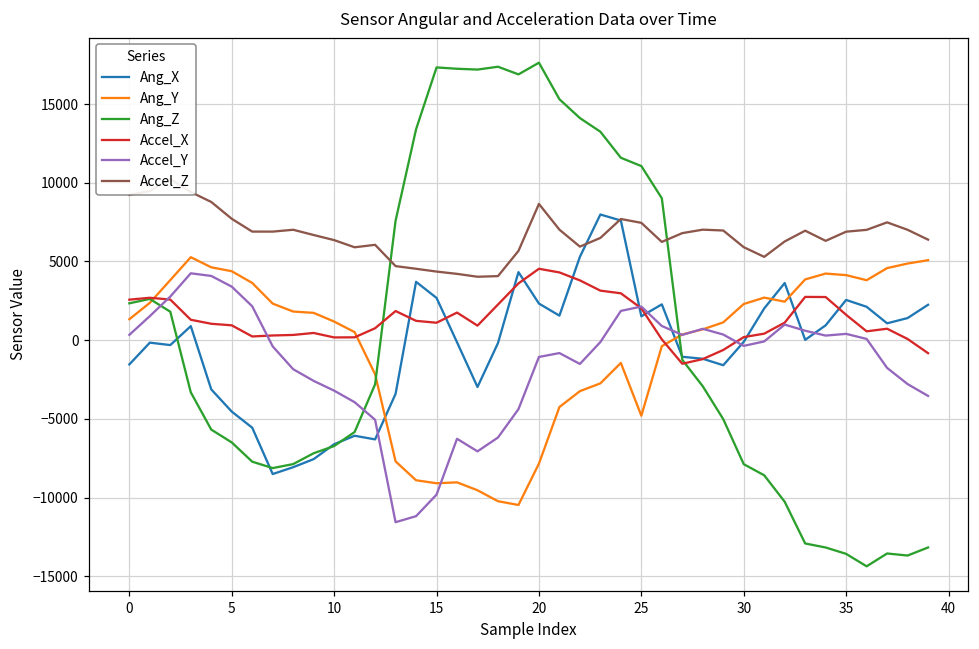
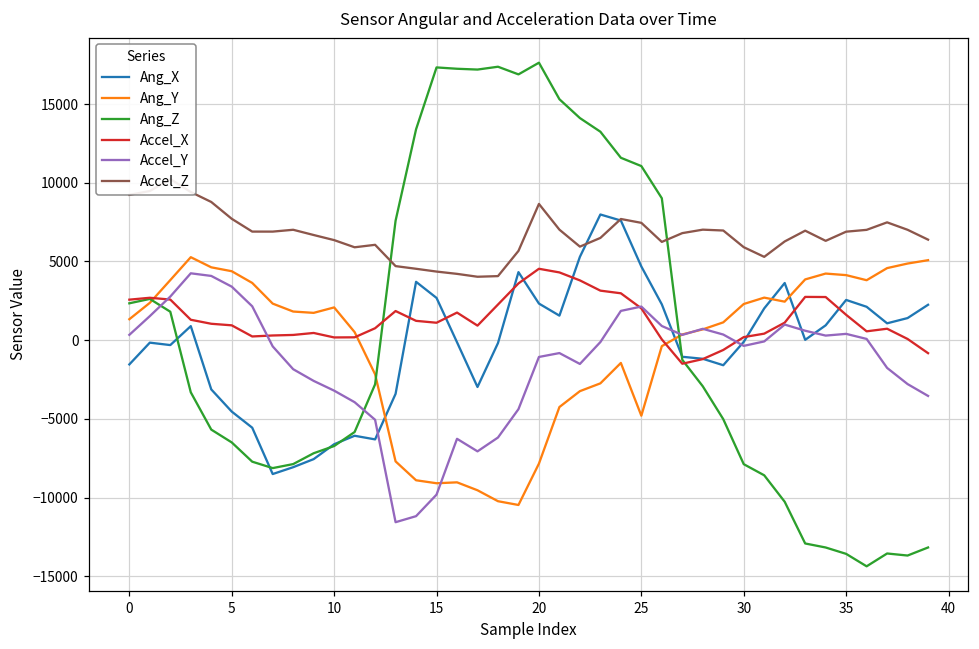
Ang_Y, 10: 1200 -> 2100
Ang_X, 25: 1500 -> 4700
